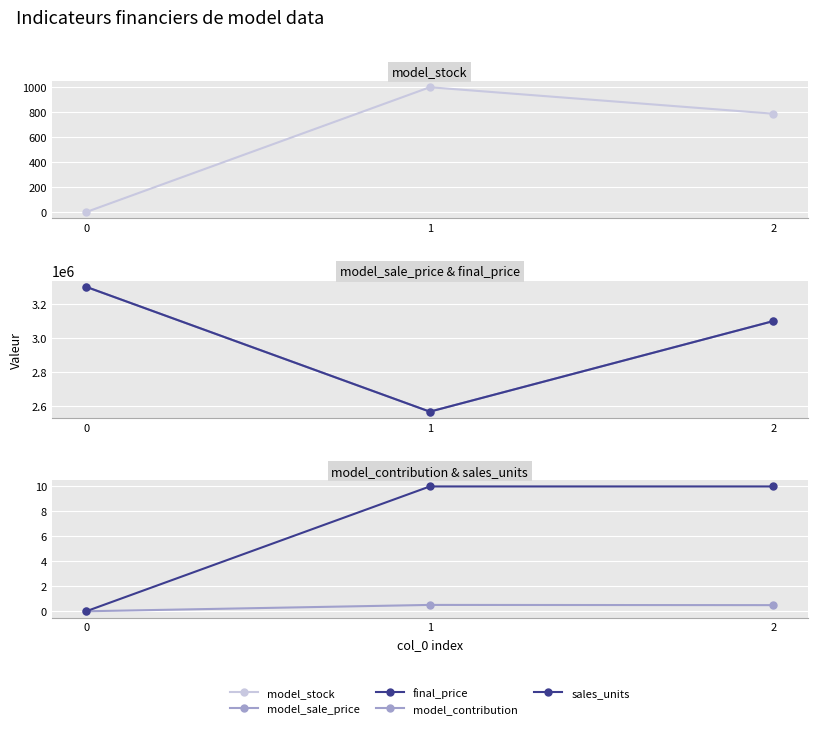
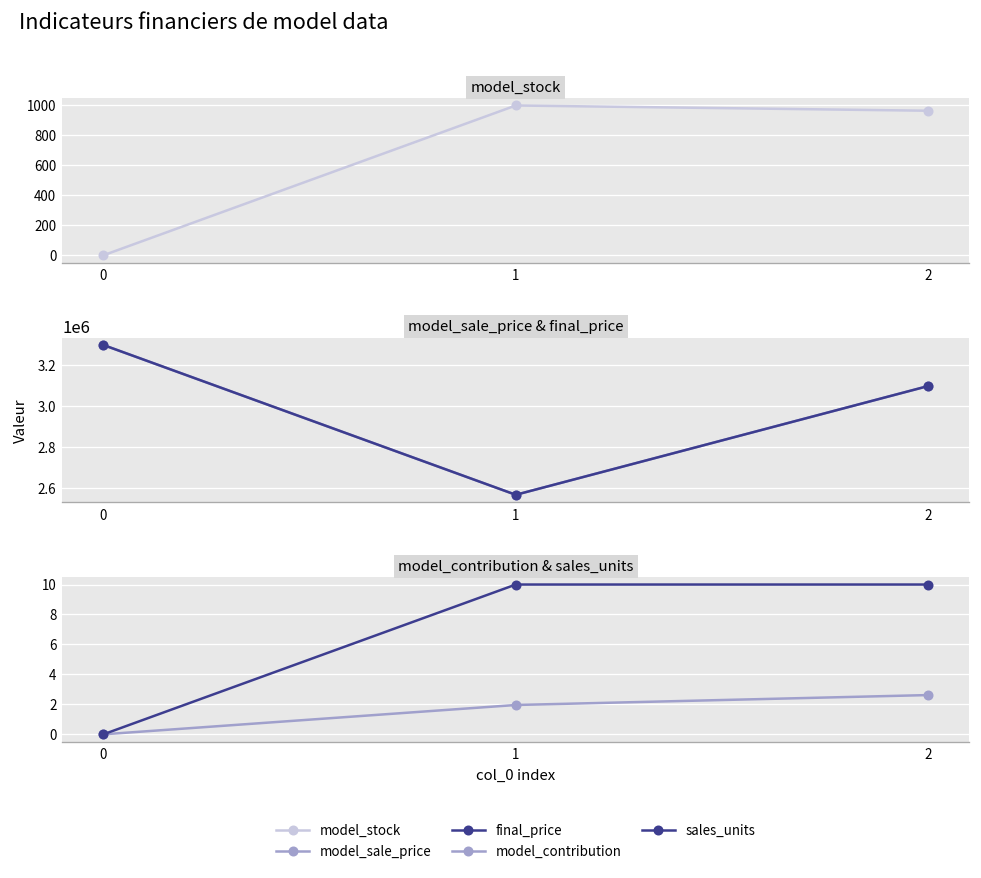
model_stock, 2: 790 -> 960
model_contribution & sales_units, model_contribution, 1: 0.5 -> 2.0
model_contribution & sales_units, model_contribution, 2: 0.5 -> 2.6
